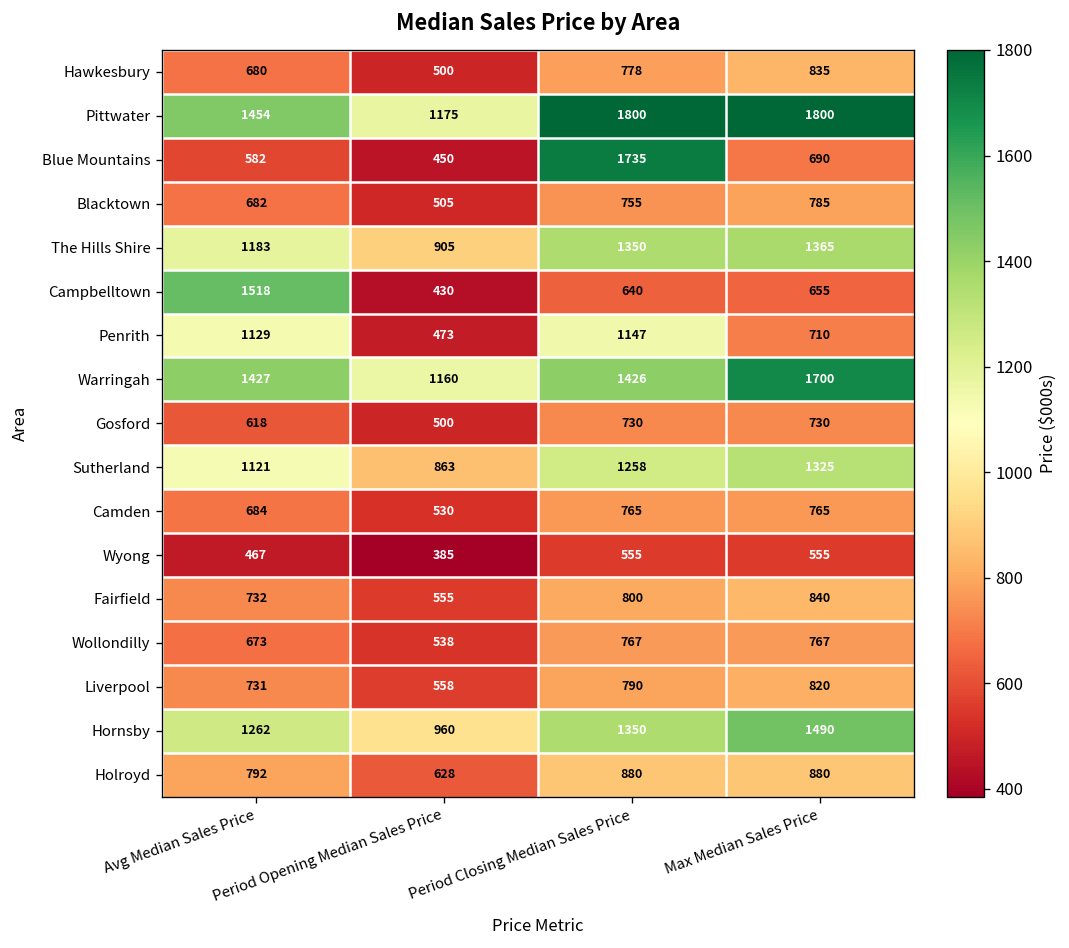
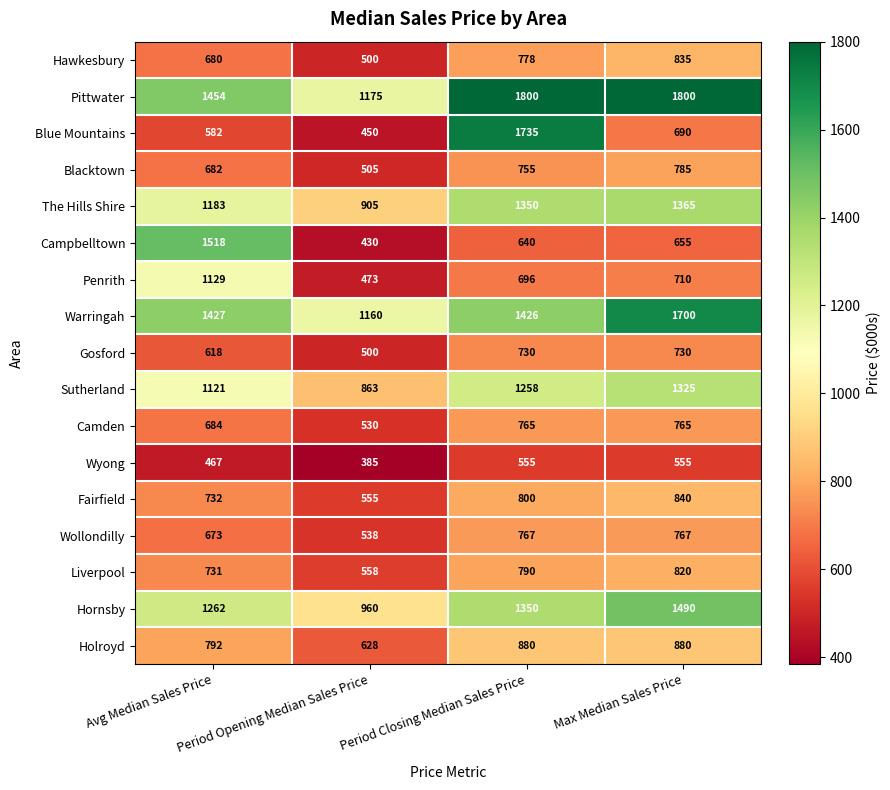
Penrith, Period Closing Median Sales Price: 1147 -> 696
